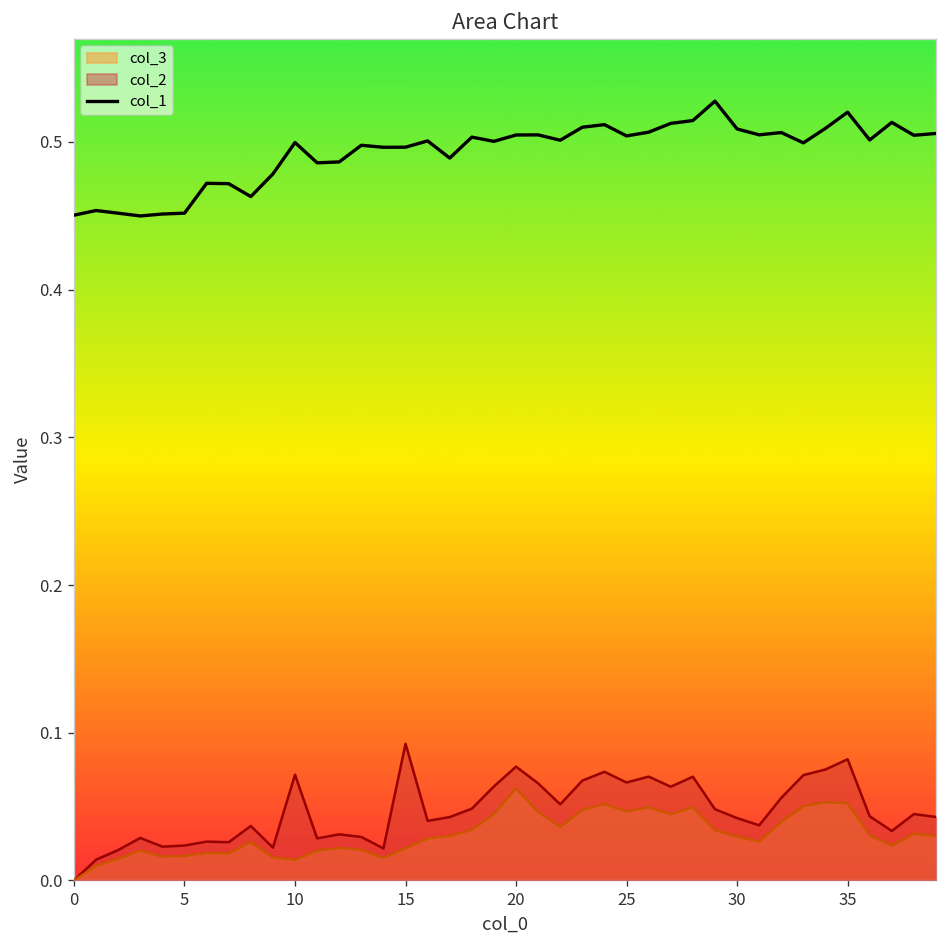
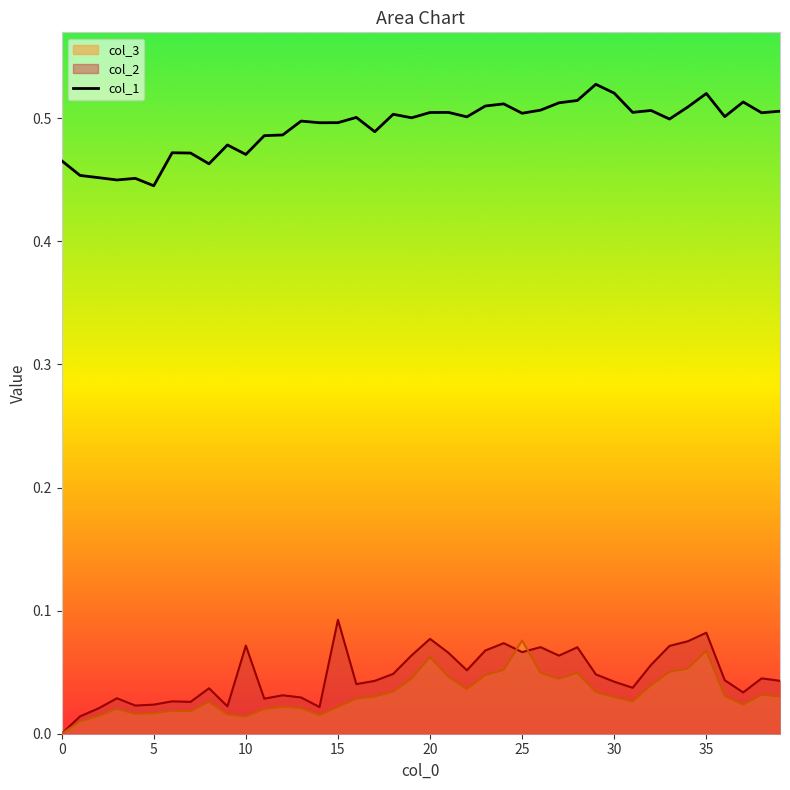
col_1, 0: 0.450 -> 0.466
col_1, 5: 0.452 -> 0.445
col_1, 10: 0.500 -> 0.471
col_3, 25: 0.047 -> 0.076
col_1, 30: 0.509 -> 0.520
col_3, 35: 0.052 -> 0.068
